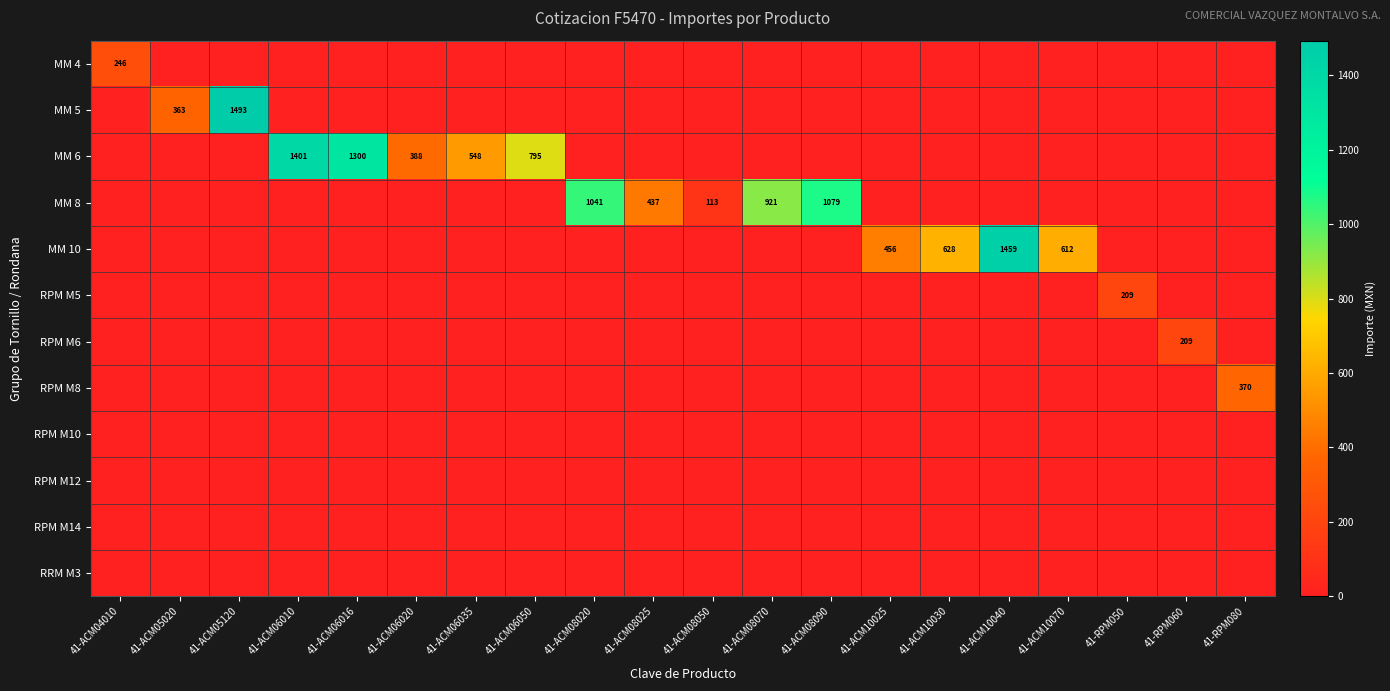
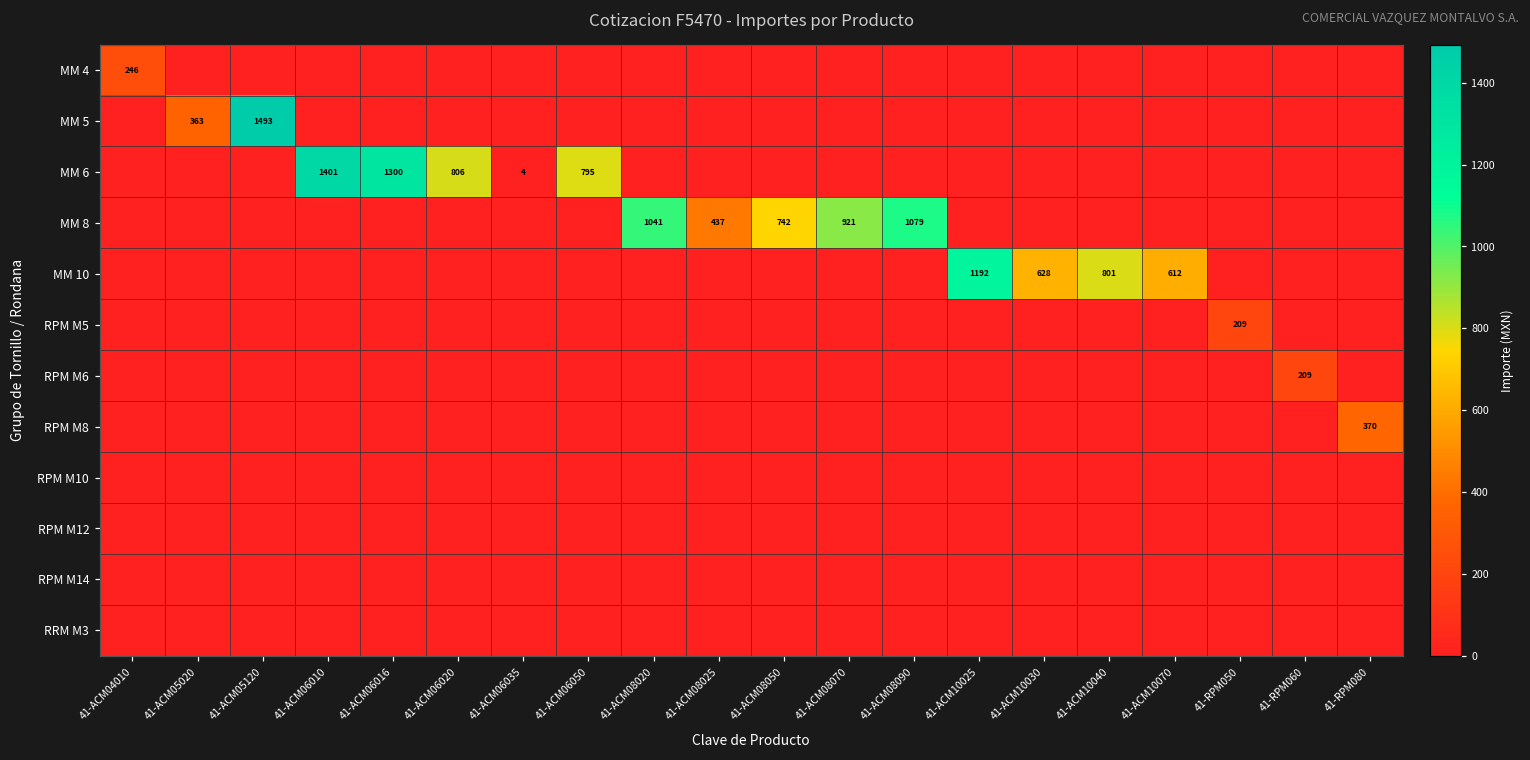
MM 6, 41-ACM06020: 388 -> 806
MM 6, 41-ACM06035: 548 -> 4
MM 8, 41-ACM08050: 113 -> 742
MM 10, 41-ACM10025: 456 -> 1192
MM 10, 41-ACM10040: 1459 -> 801
